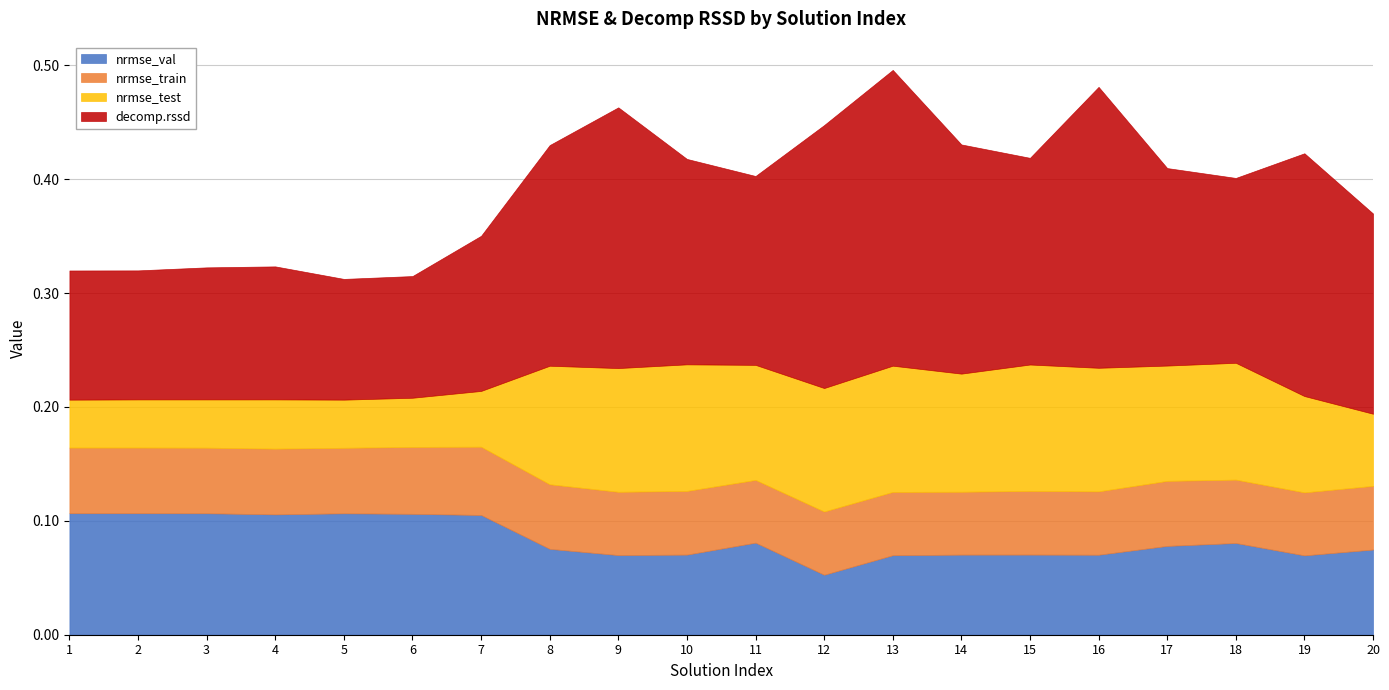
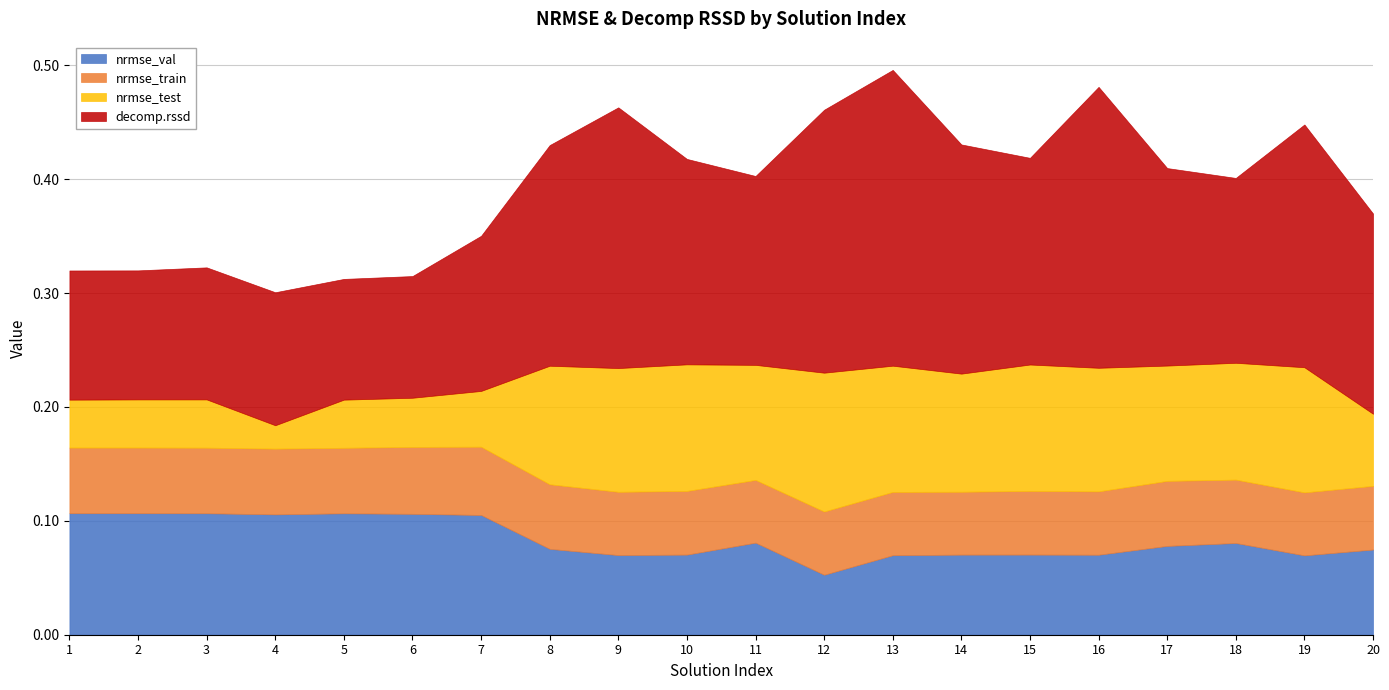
nrmse_test, 4: 0.043 -> 0.021
nrmse_test, 12: 0.108 -> 0.122
nrmse_test, 19: 0.085 -> 0.110
